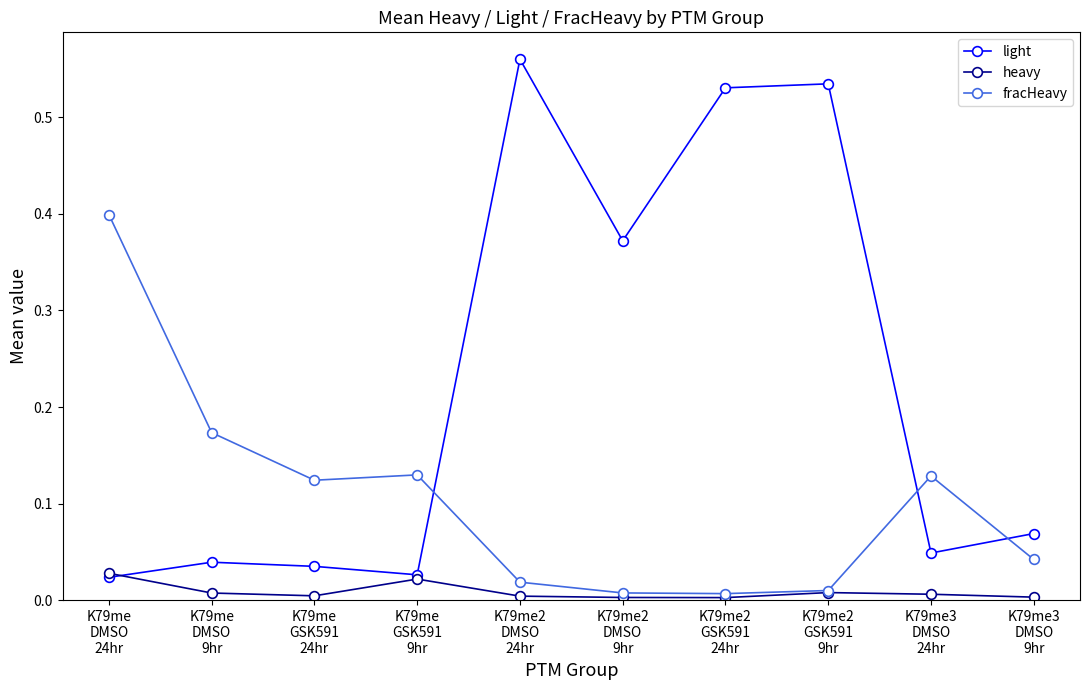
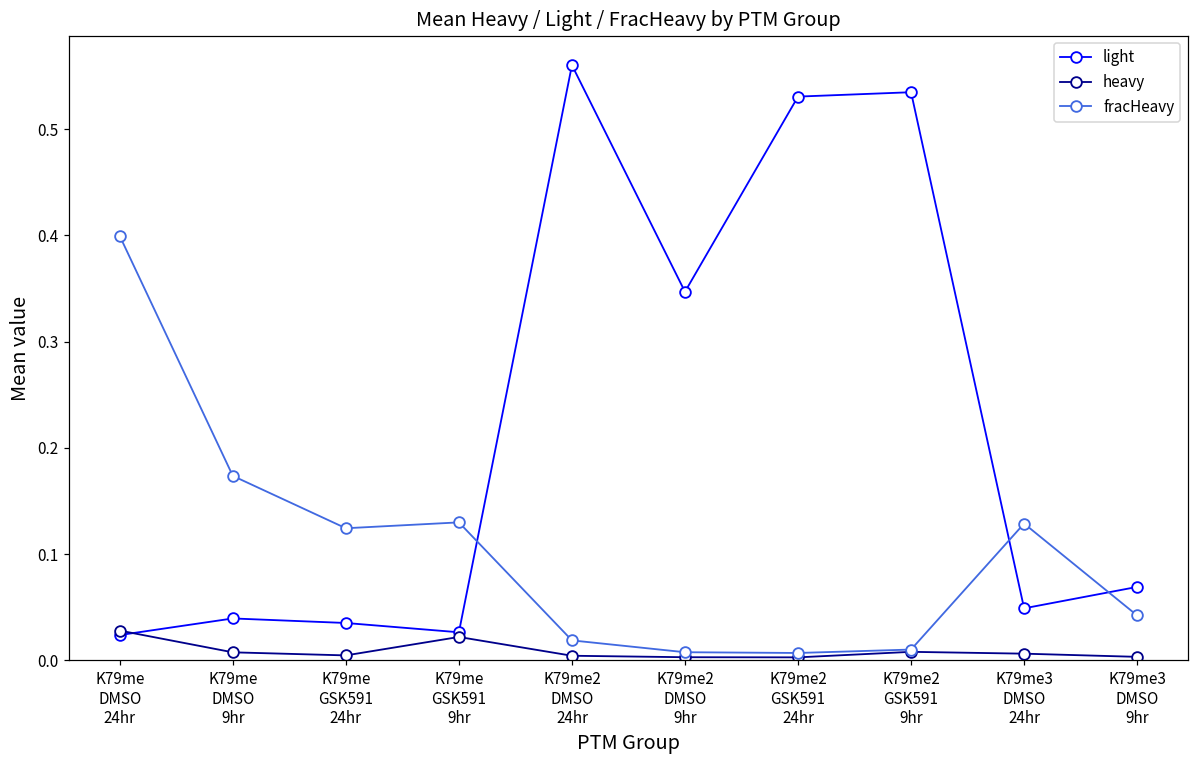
light, K79me2 DMSO 9hr: 0.37 -> 0.35
